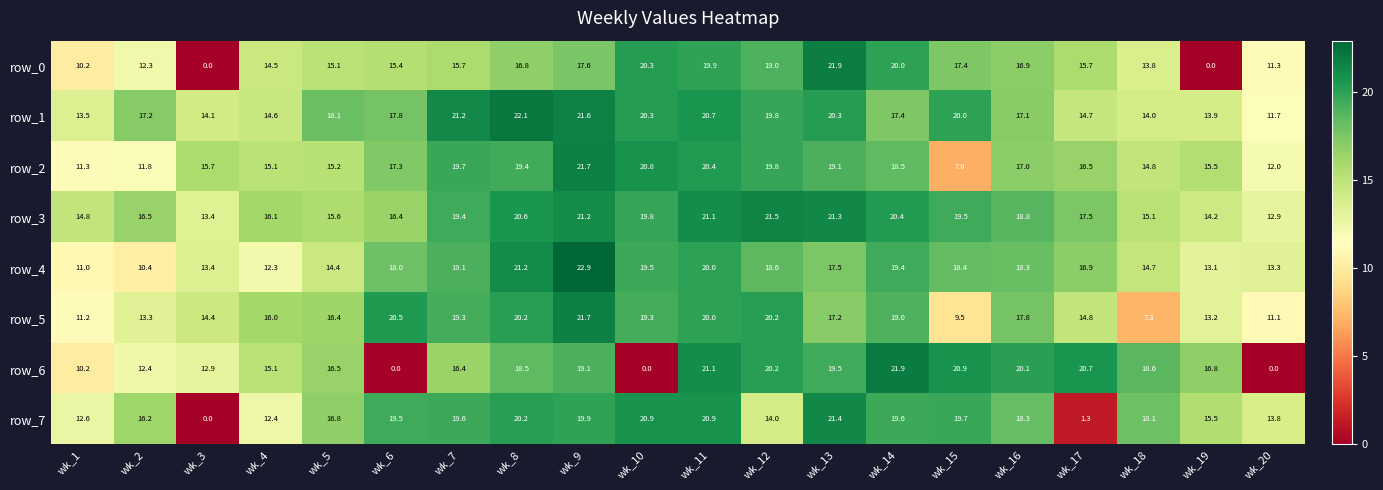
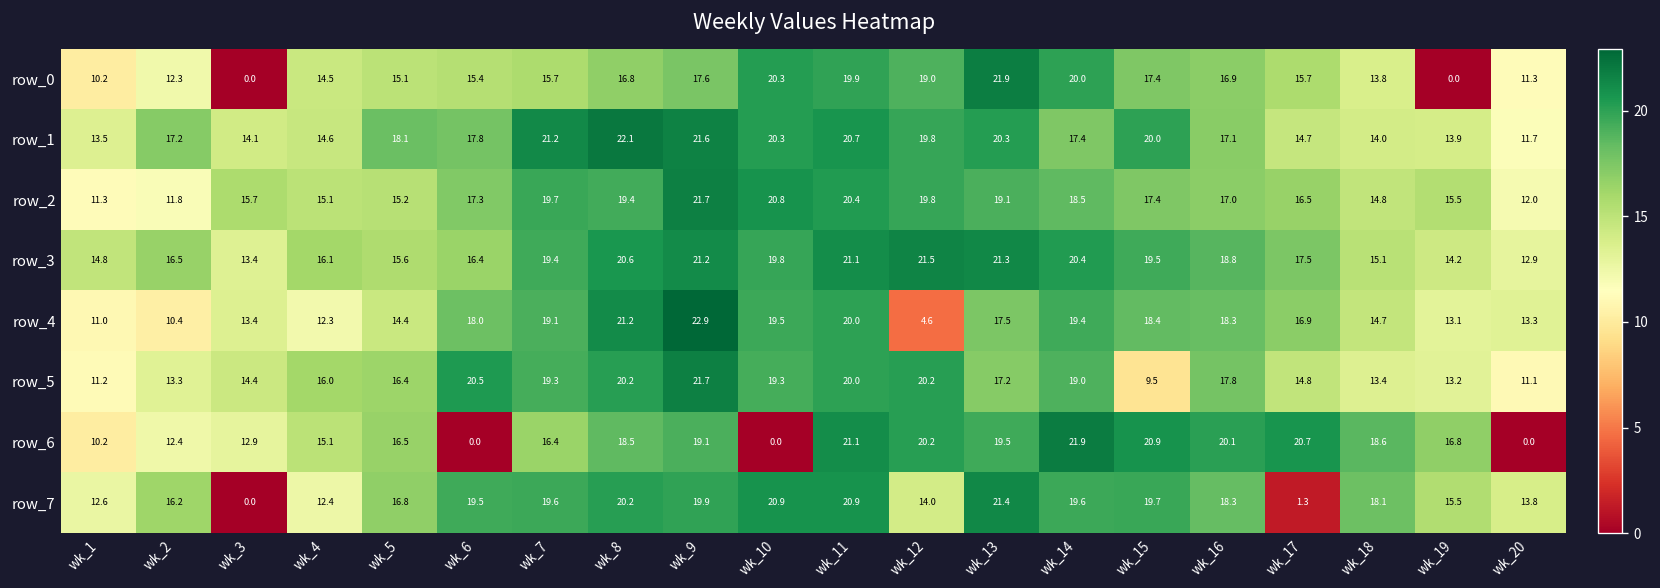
row_2, wk_15: 7.0 -> 17.4
row_4, wk_12: 18.6 -> 4.6
row_5, wk_18: 7.3 -> 13.4
